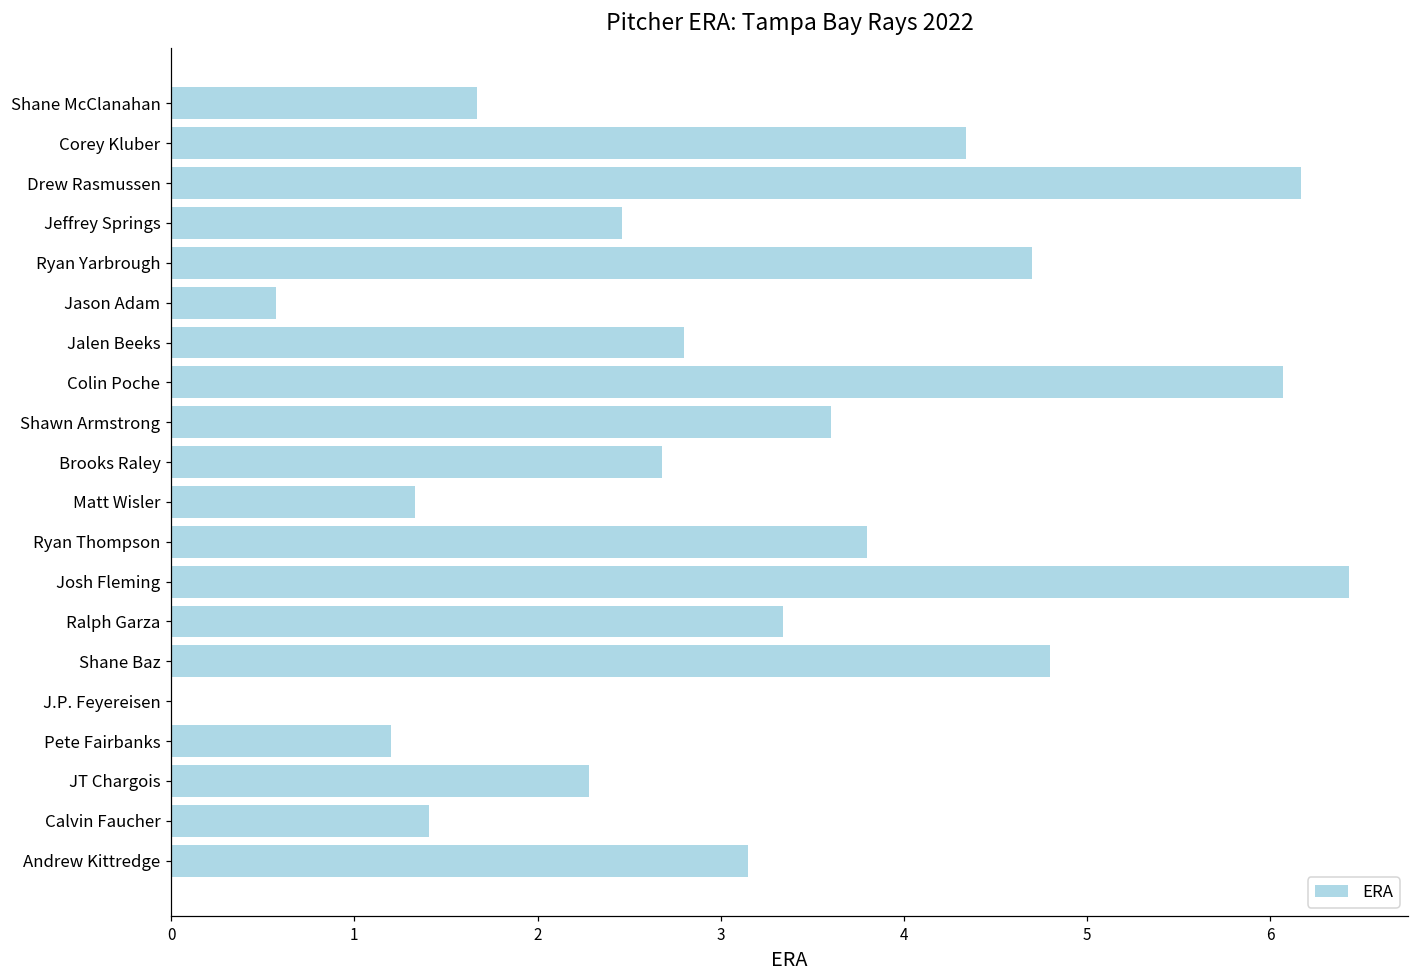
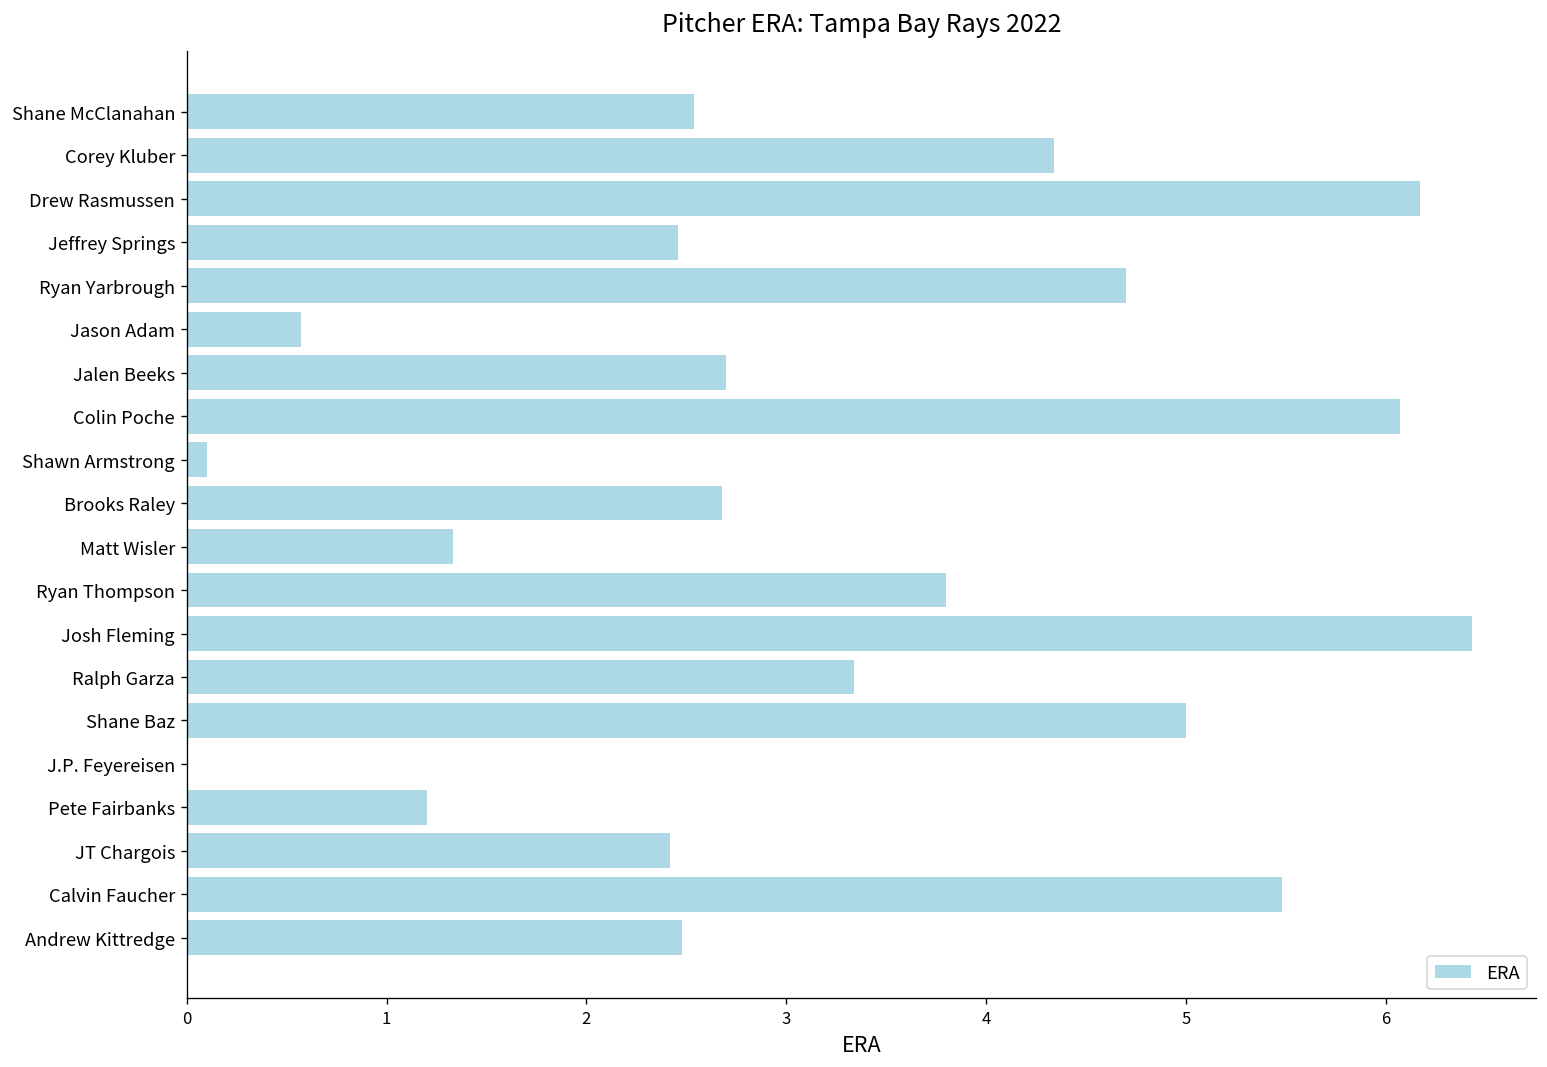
Shane McClanahan: 1.67 -> 2.54
Jalen Beeks: 2.8 -> 2.7
Shawn Armstrong: 3.6 -> 0.1
Shane Baz: 4.8 -> 5.0
JT Chargois: 2.28 -> 2.42
Calvin Faucher: 1.41 -> 5.48
Andrew Kittredge: 3.15 -> 2.48
